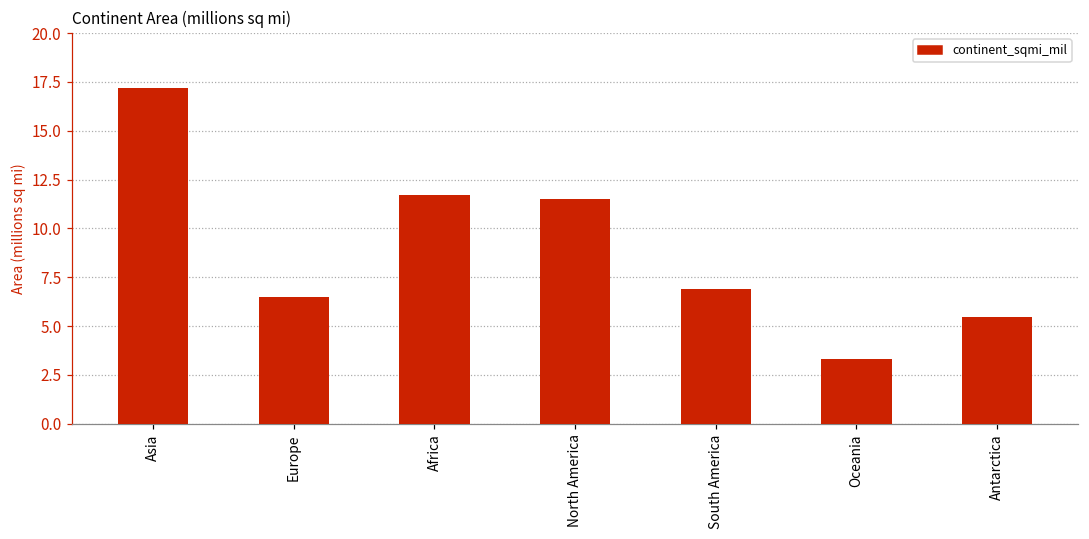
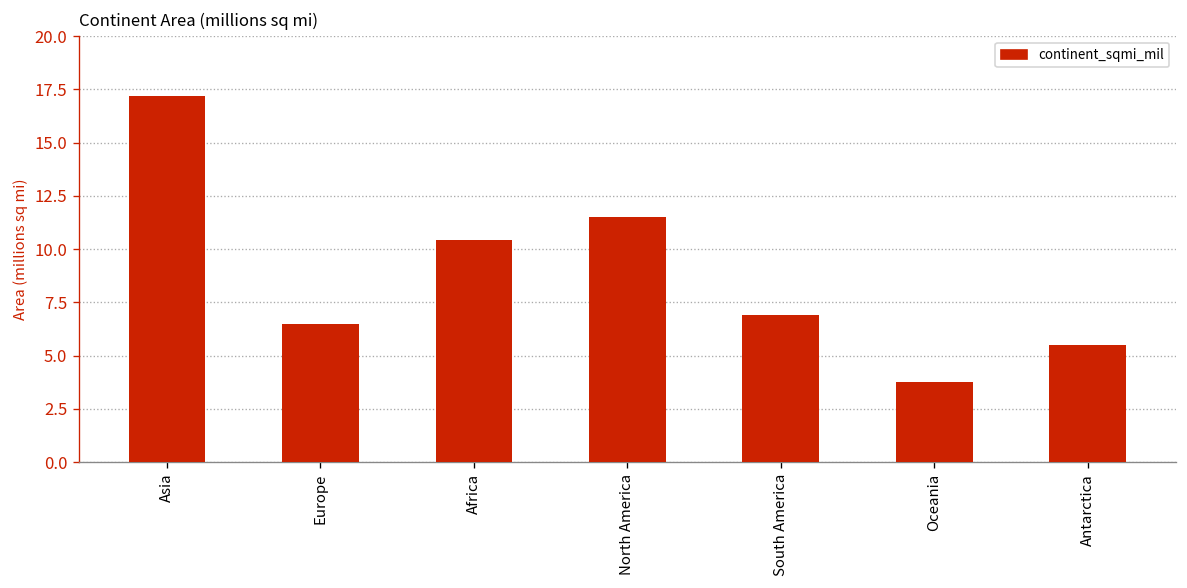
Africa: 11.7 -> 10.4
Oceania: 3.3 -> 3.8
